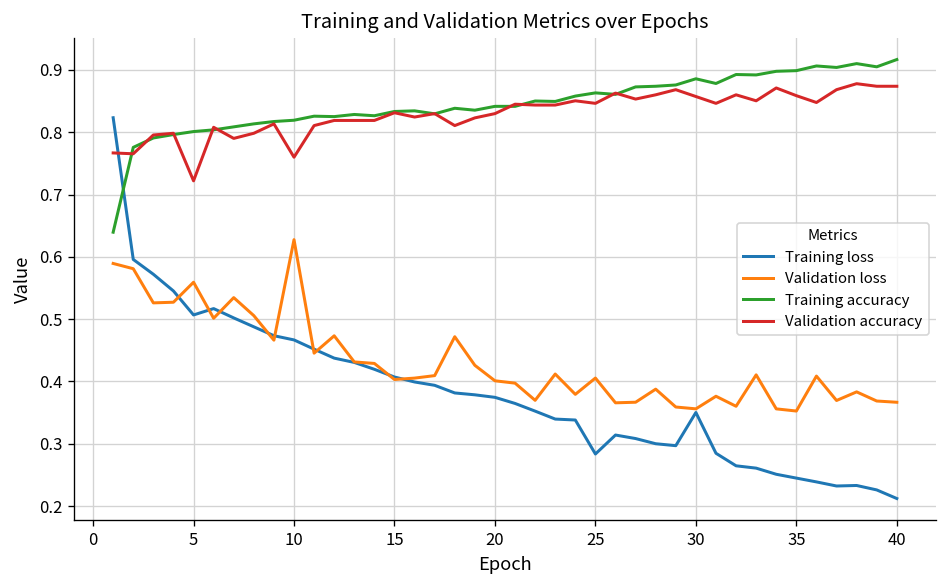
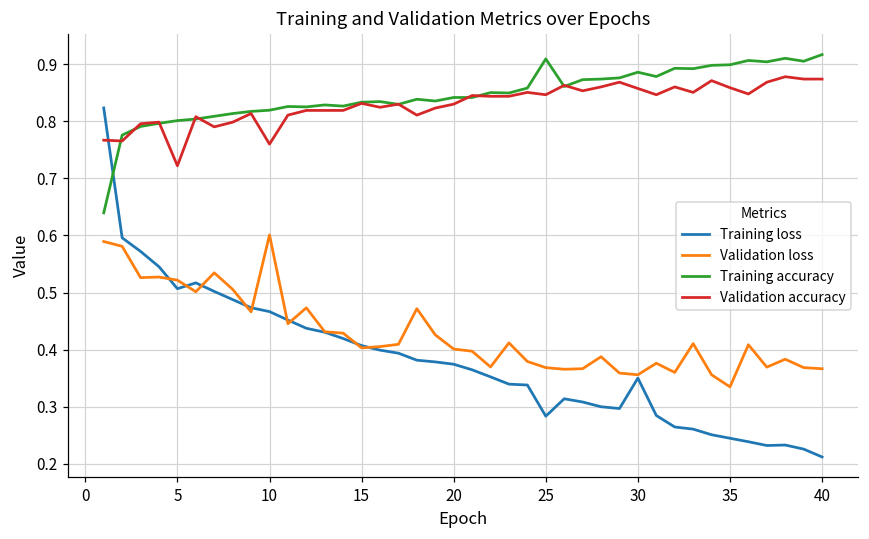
Validation loss, 5: 0.56 -> 0.52
Validation loss, 10: 0.63 -> 0.60
Validation loss, 25: 0.41 -> 0.37
Training accuracy, 25: 0.86 -> 0.91
Validation loss, 35: 0.35 -> 0.33
